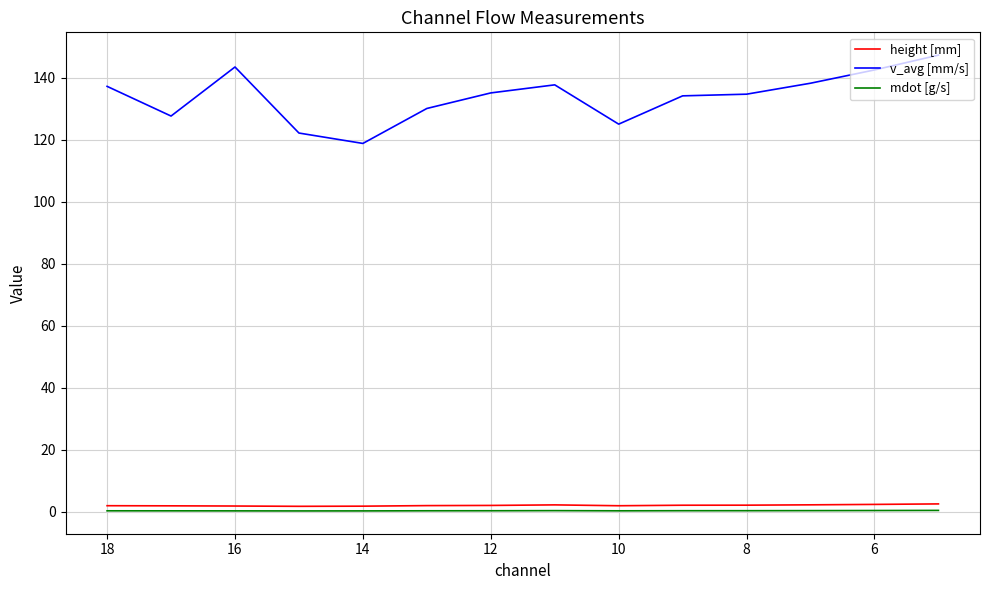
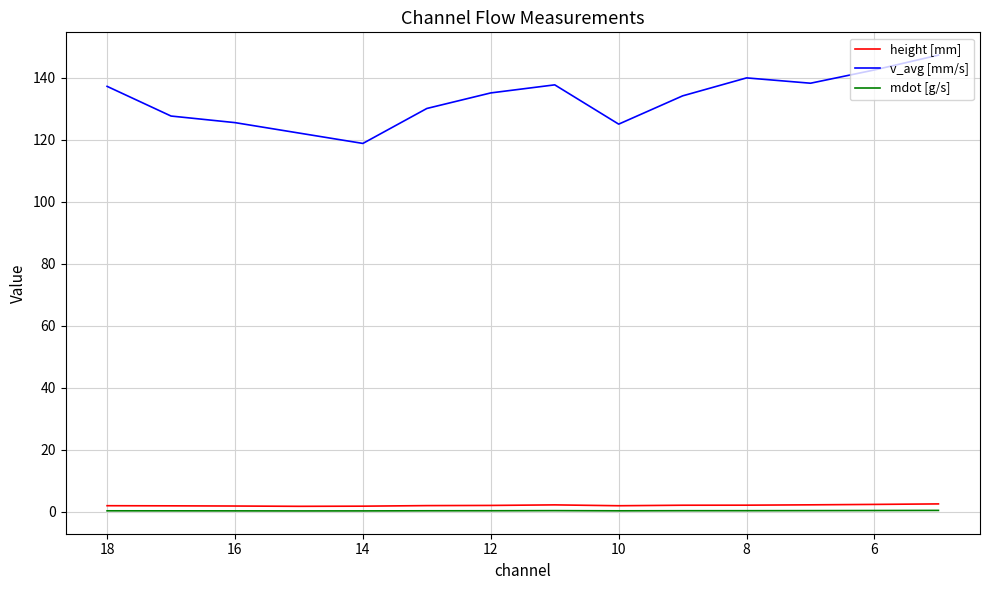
v_avg [mm/s], 16: 144 -> 126
v_avg [mm/s], 8: 135 -> 140
